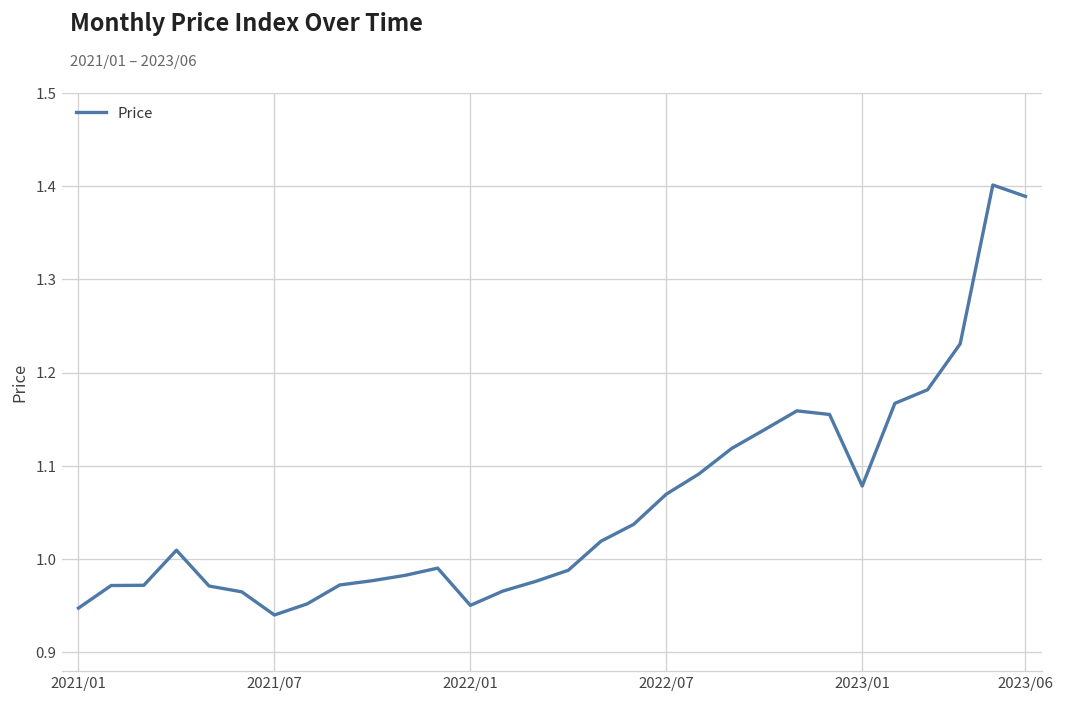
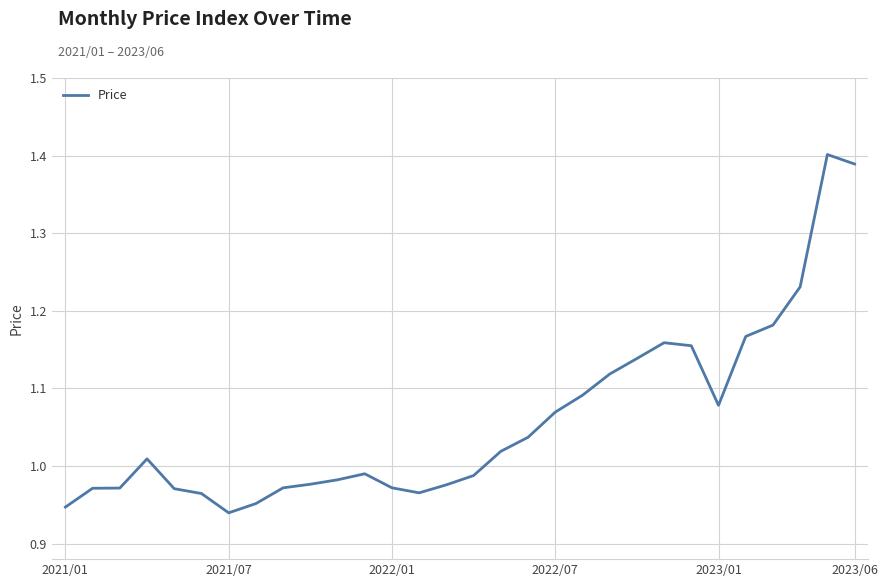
2022/01: 0.95 -> 0.97
